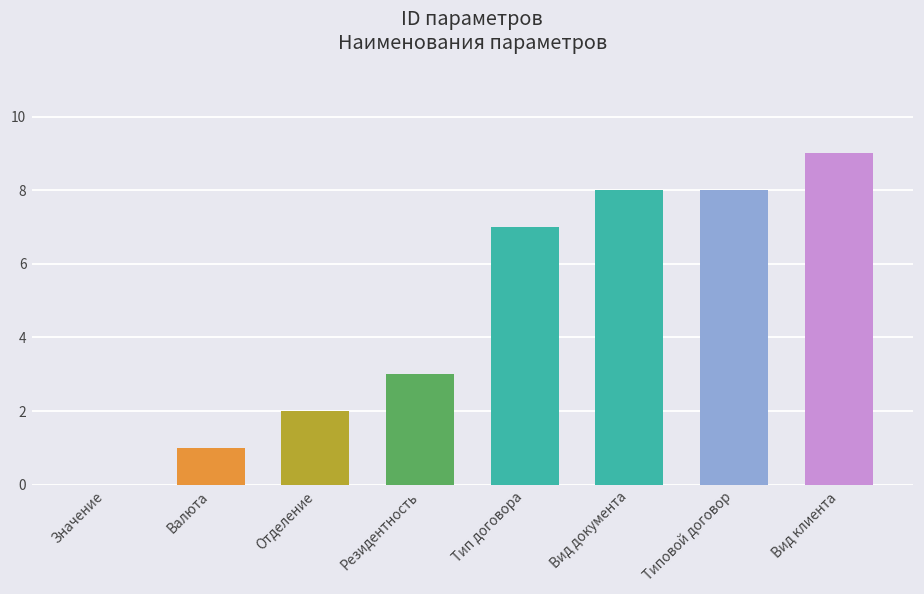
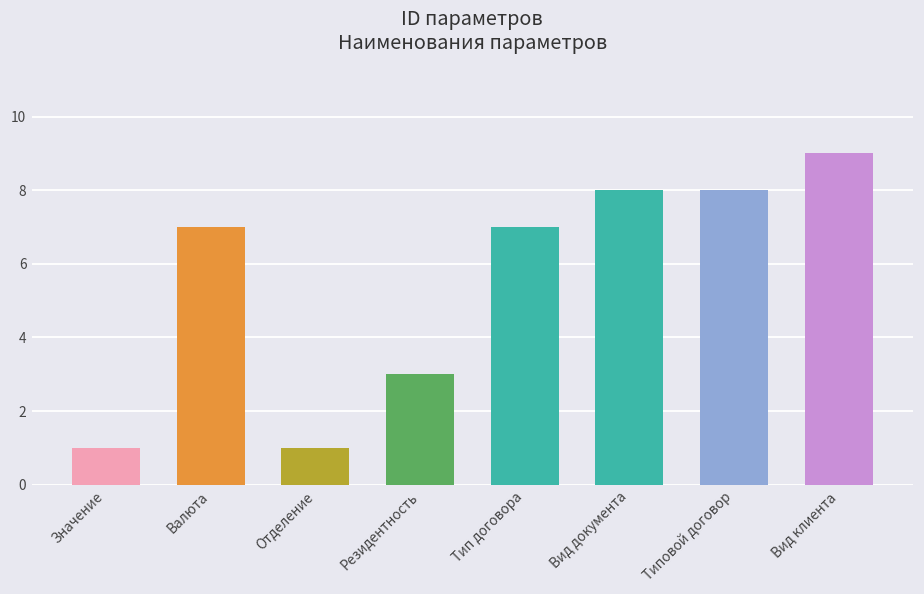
Значение: 0 -> 1
Валюта: 1 -> 7
Отделение: 2 -> 1
